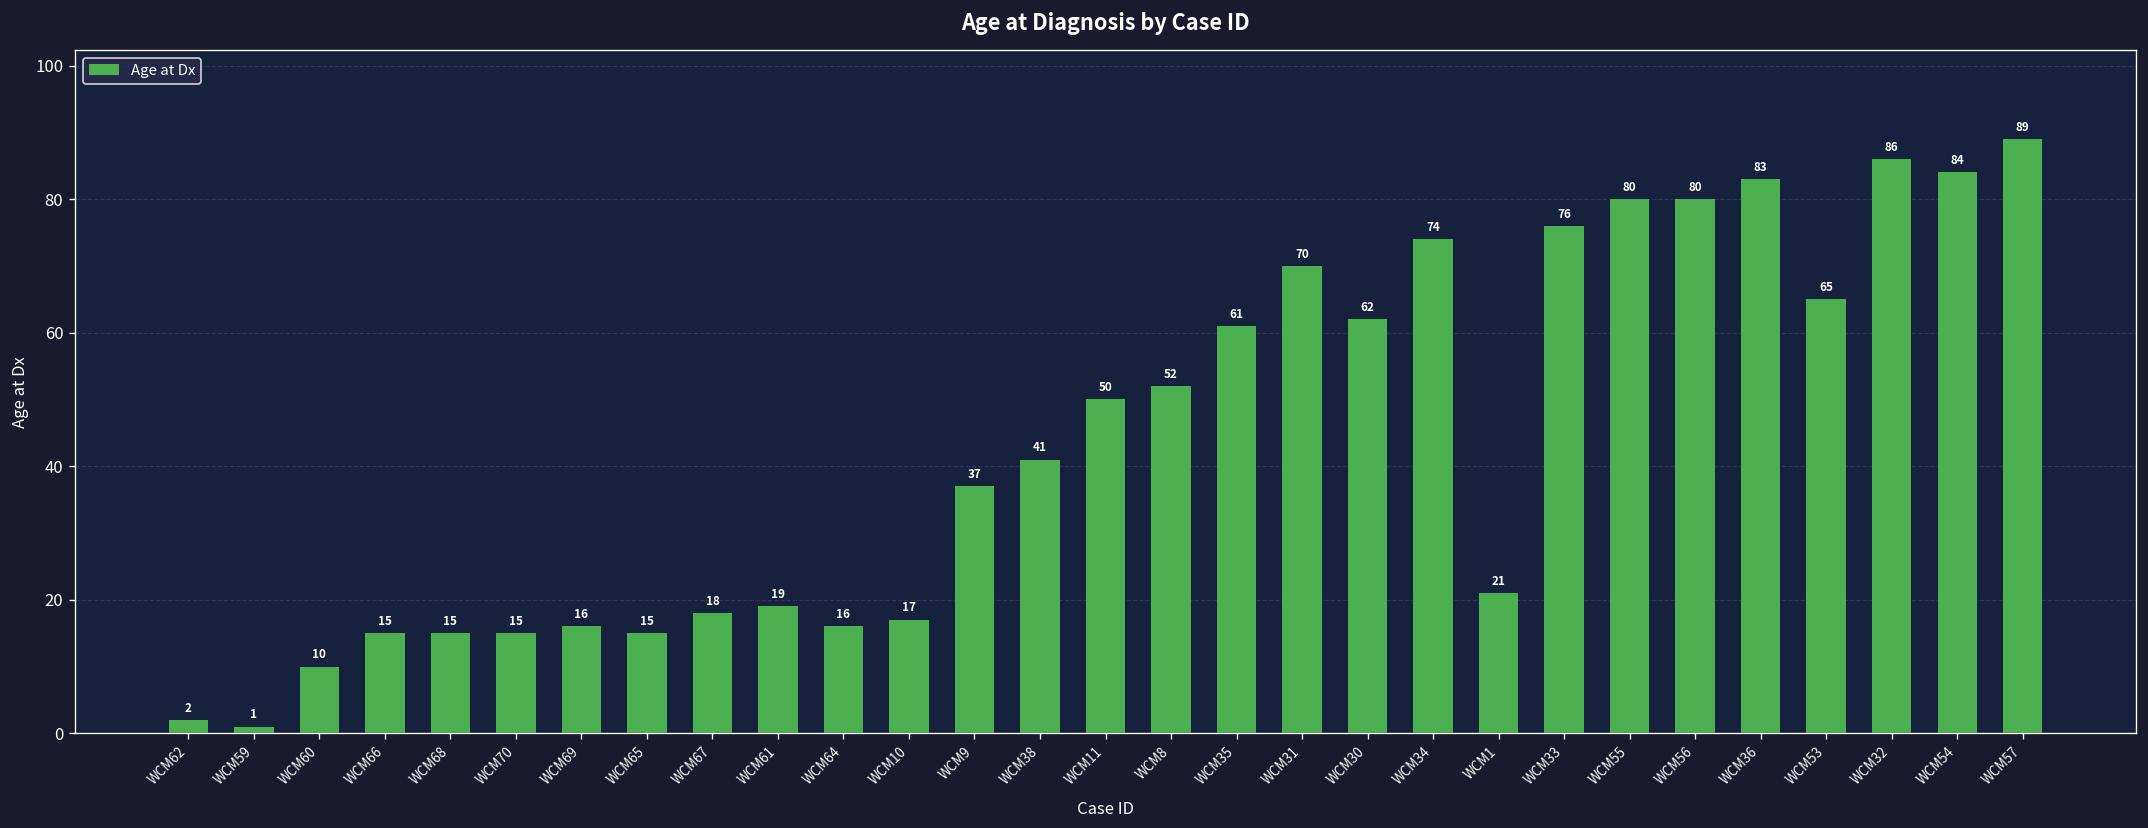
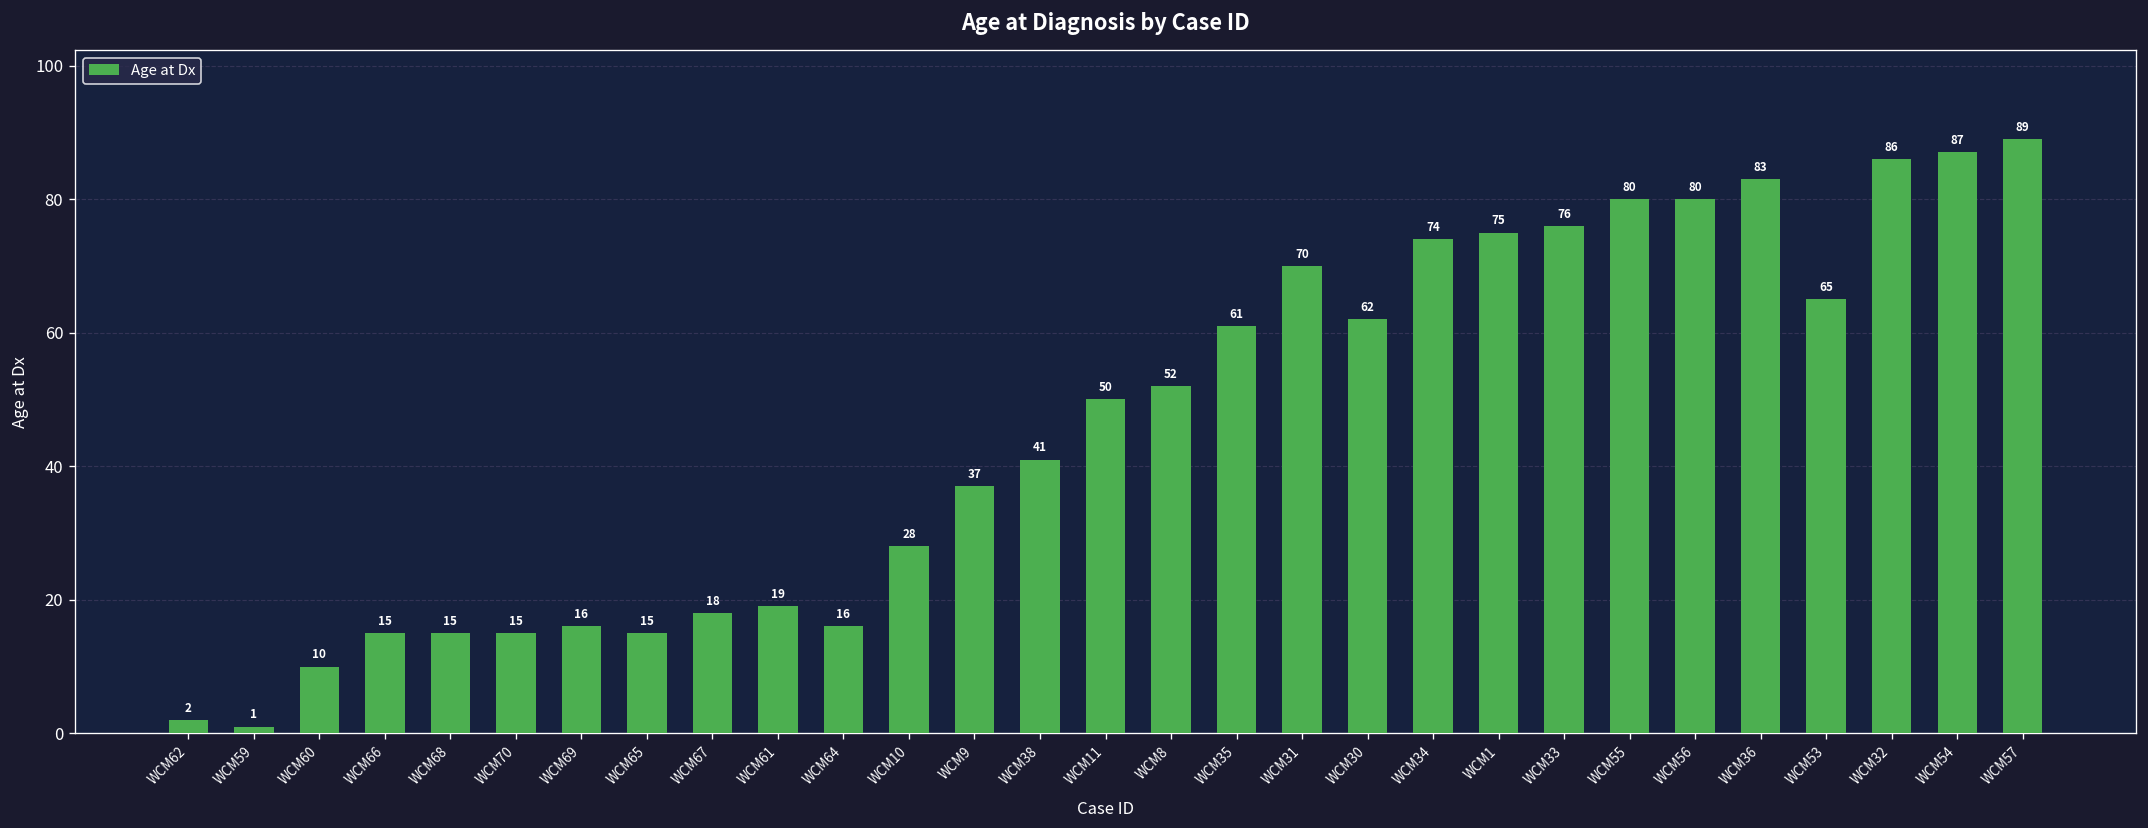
WCM10: 17 -> 28
WCM1: 21 -> 75
WCM54: 84 -> 87
